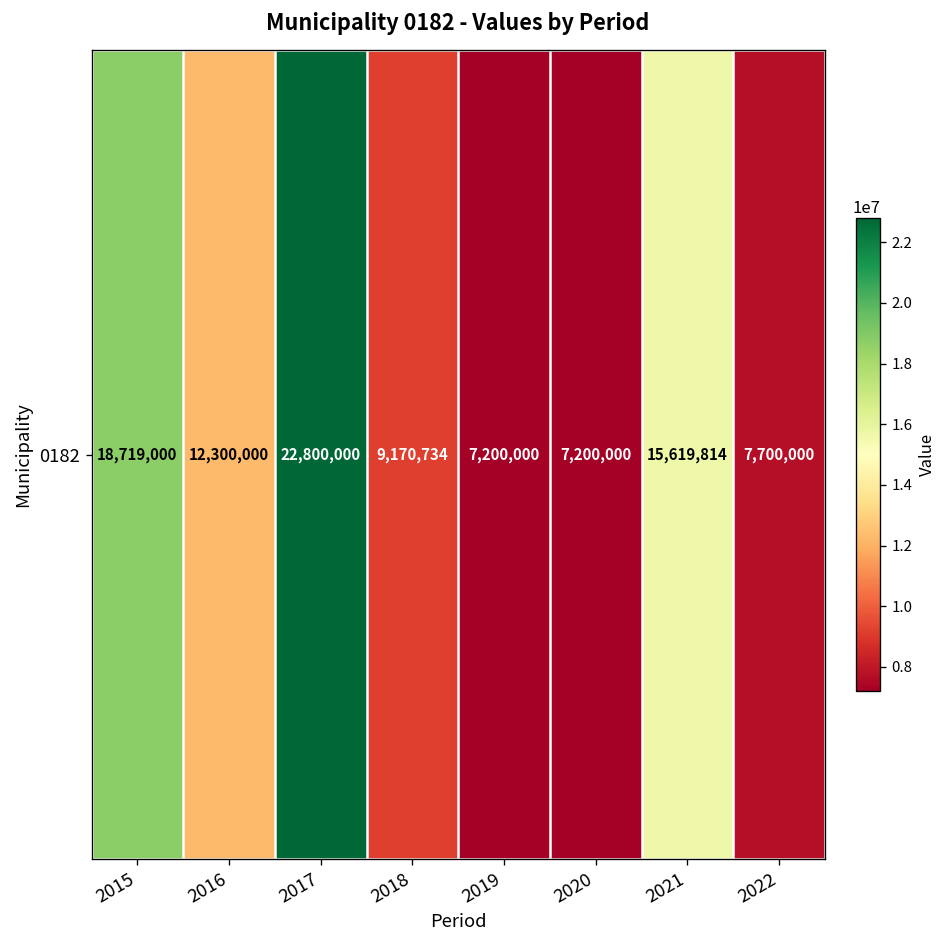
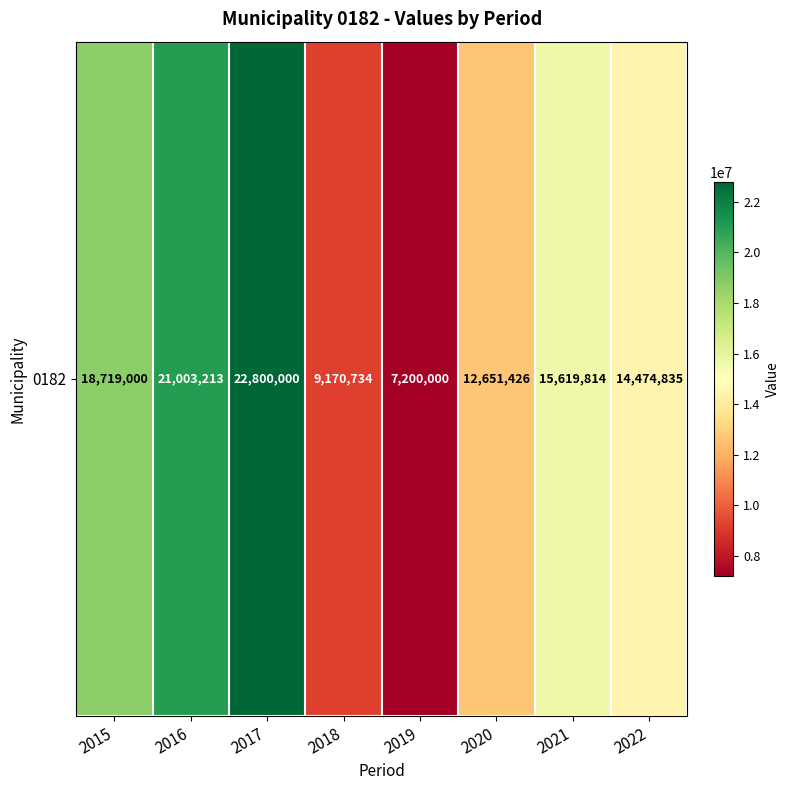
0182, 2016: 12,300,000 -> 21,003,213
0182, 2020: 7,200,000 -> 12,651,426
0182, 2022: 7,700,000 -> 14,474,835
